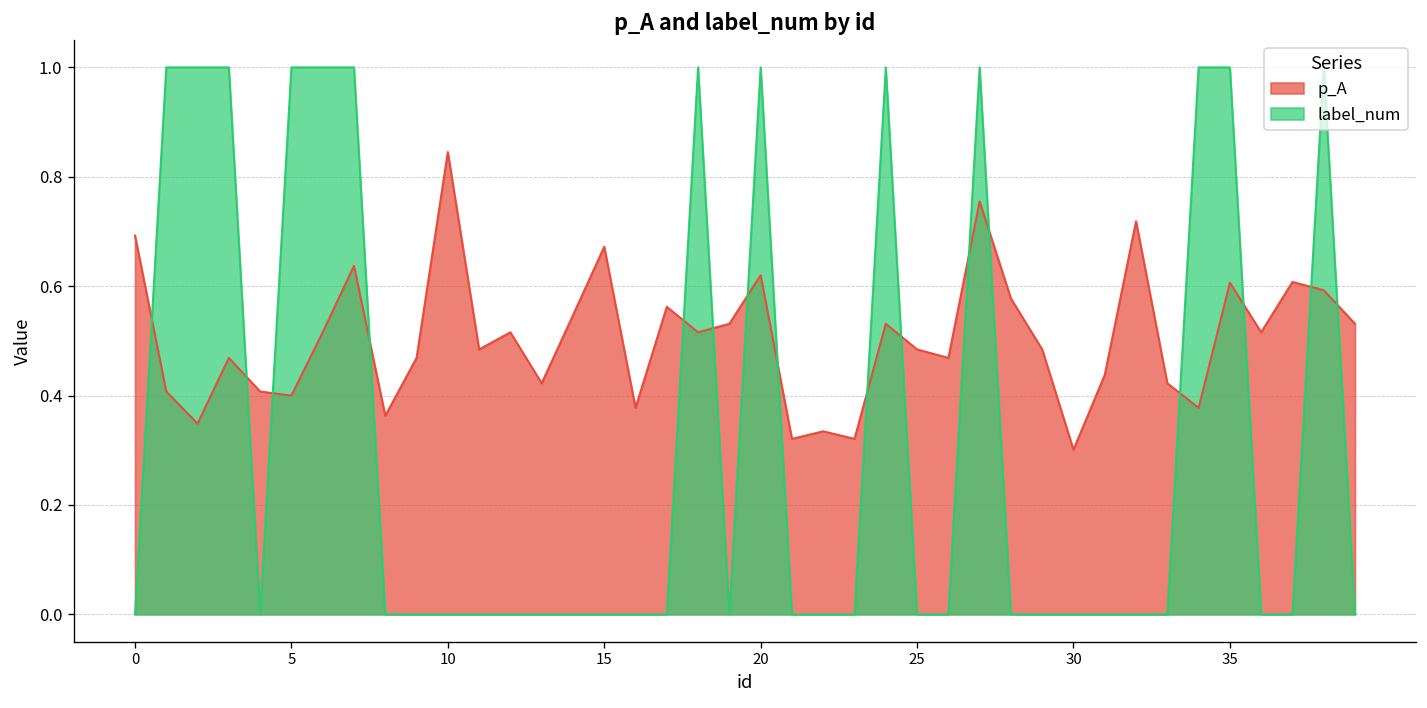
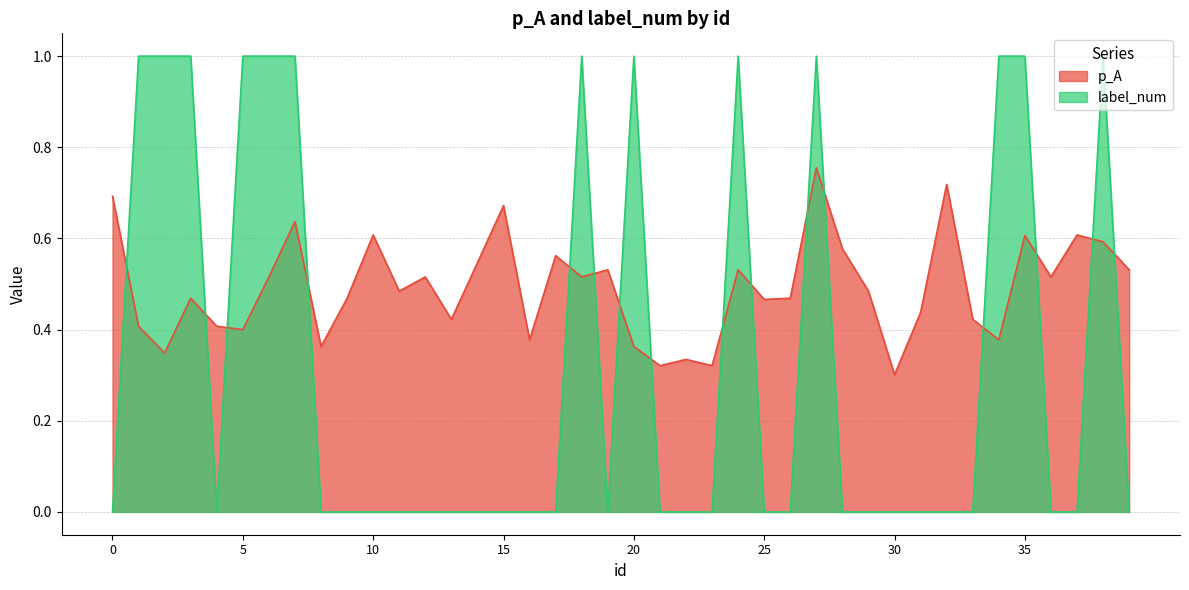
p_A, 10: 0.85 -> 0.61
p_A, 20: 0.62 -> 0.36
p_A, 25: 0.48 -> 0.47
